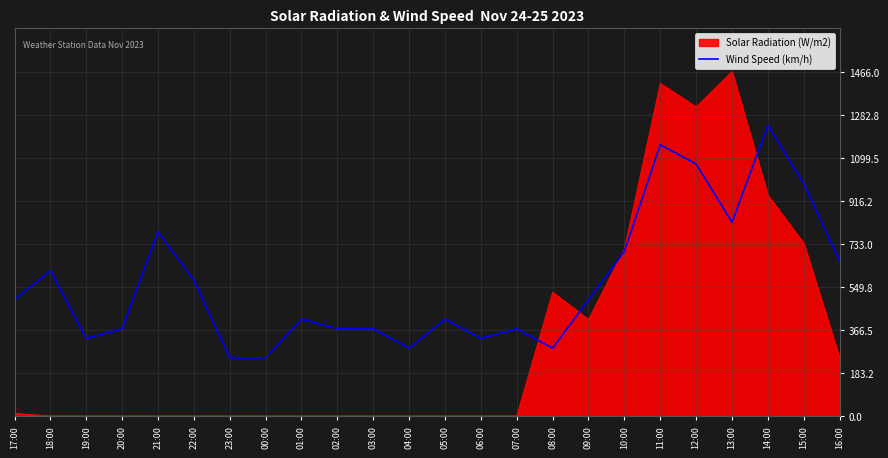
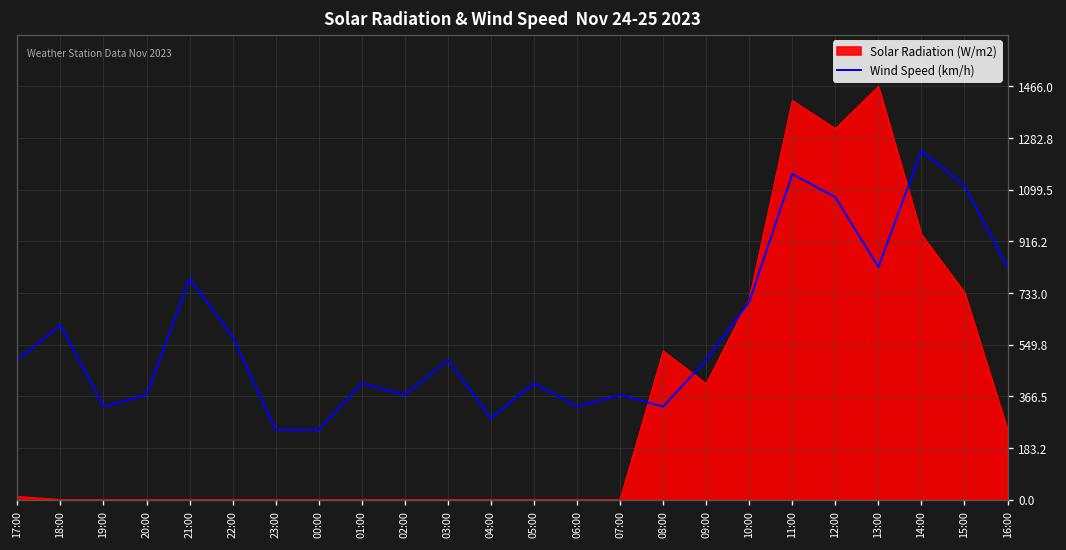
Wind Speed (km/h), 03:00: 370 -> 500
Wind Speed (km/h), 08:00: 290 -> 330
Wind Speed (km/h), 15:00: 990 -> 1110
Wind Speed (km/h), 16:00: 660 -> 830
